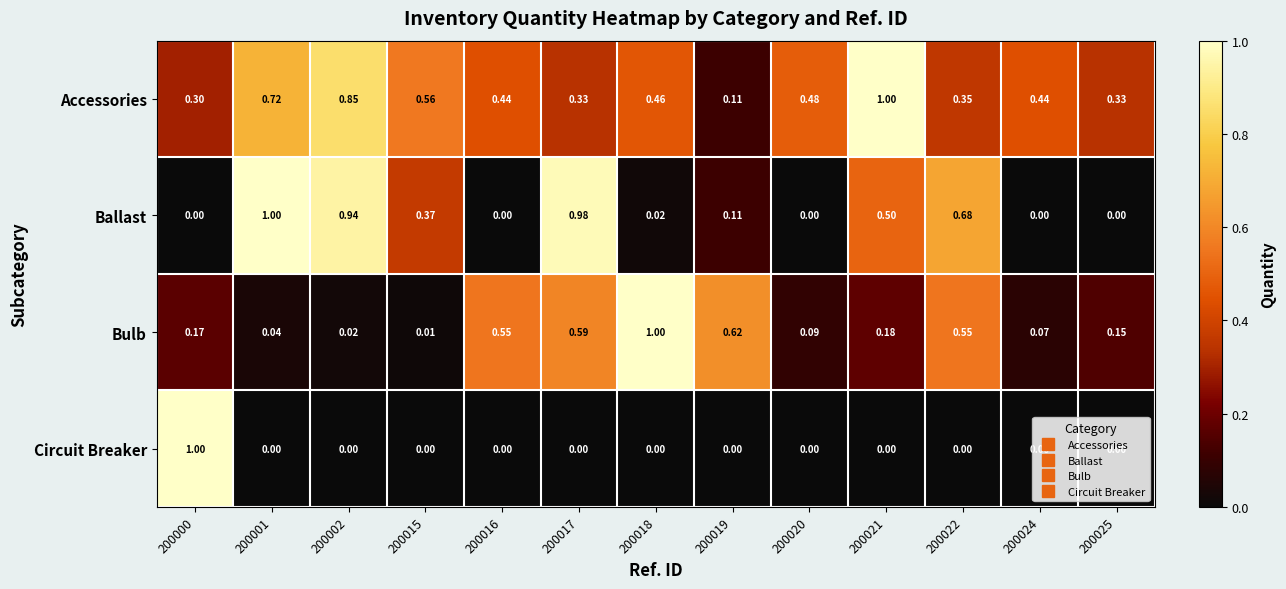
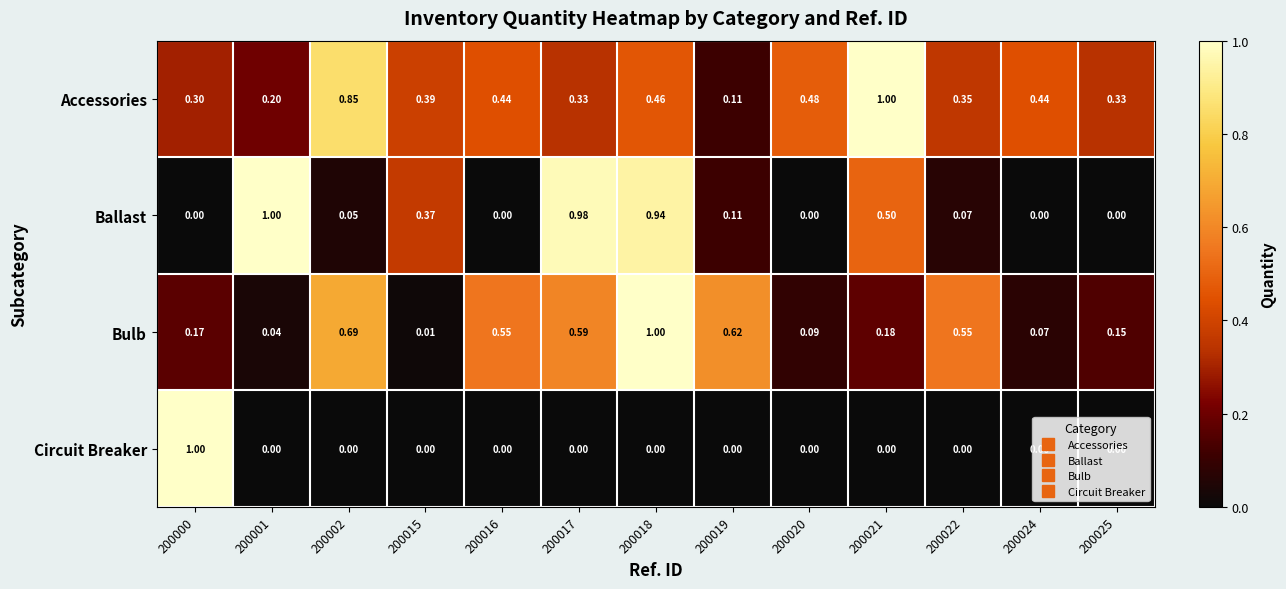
Accessories, 200001: 0.72 -> 0.20
Accessories, 200015: 0.56 -> 0.39
Ballast, 200002: 0.94 -> 0.05
Ballast, 200018: 0.02 -> 0.94
Ballast, 200022: 0.68 -> 0.07
Bulb, 200002: 0.02 -> 0.69
